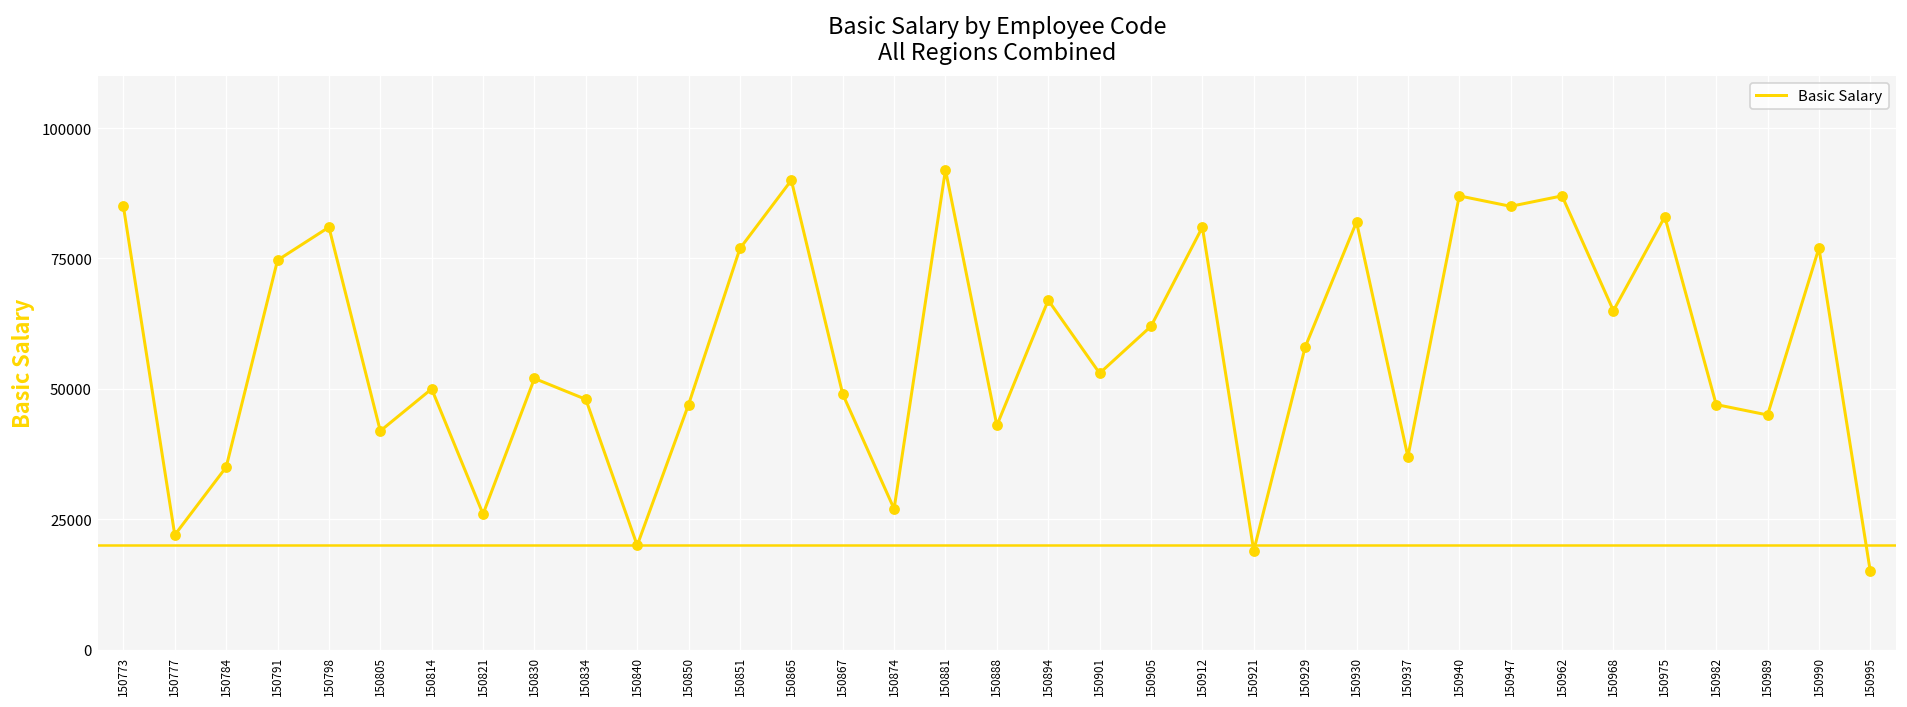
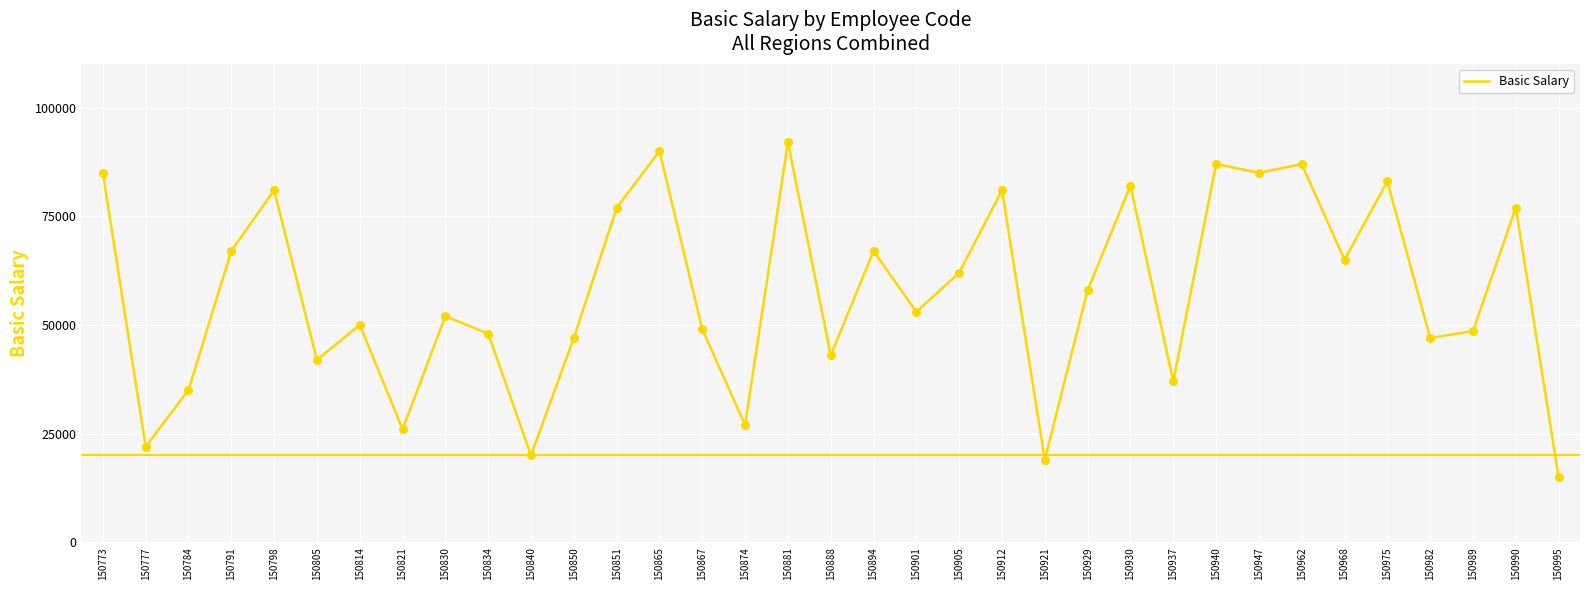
150791: 75000 -> 67000
150989: 45000 -> 49000
